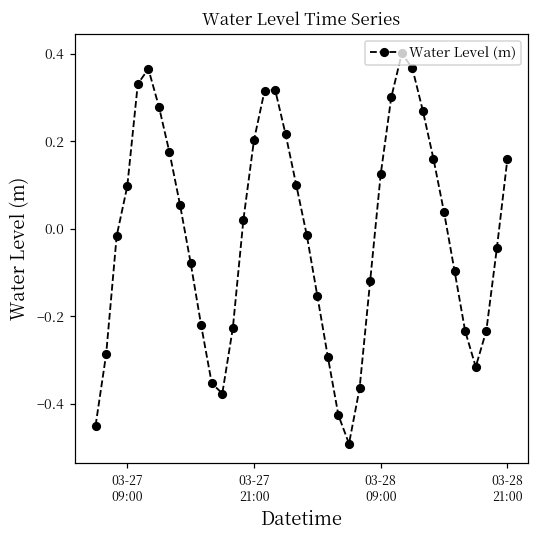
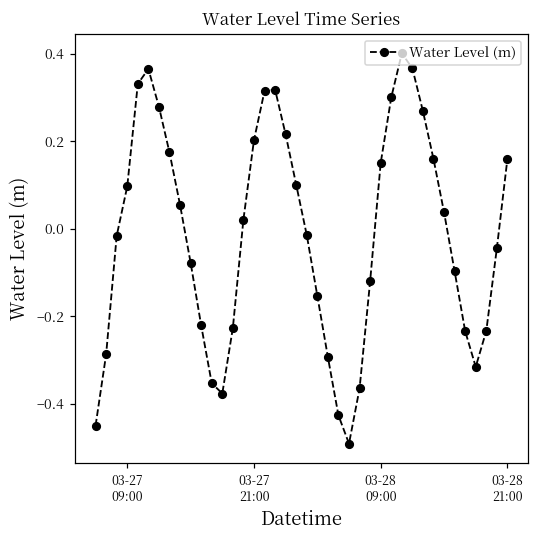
03-28 09:00: 0.12 -> 0.15
